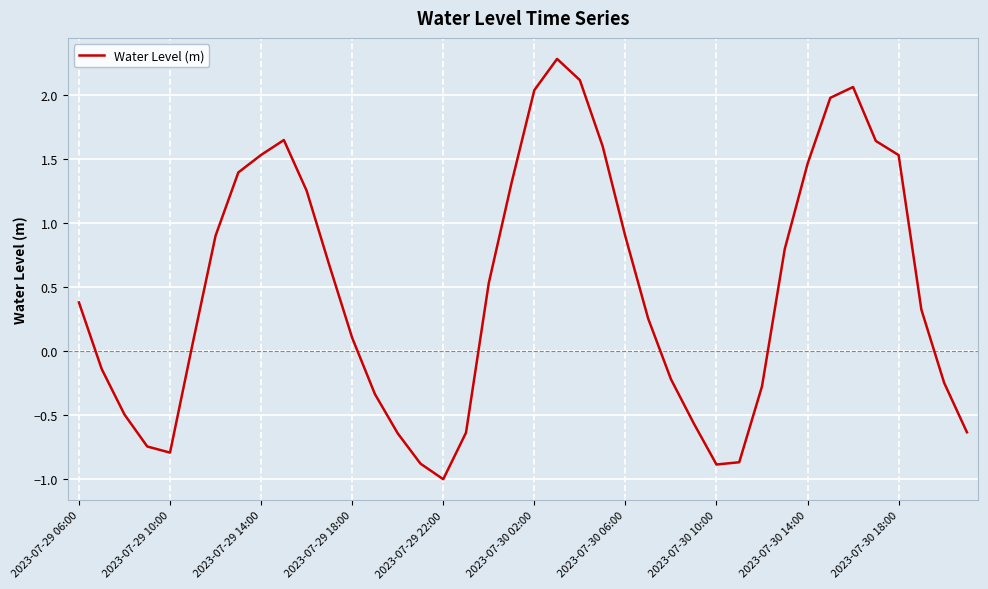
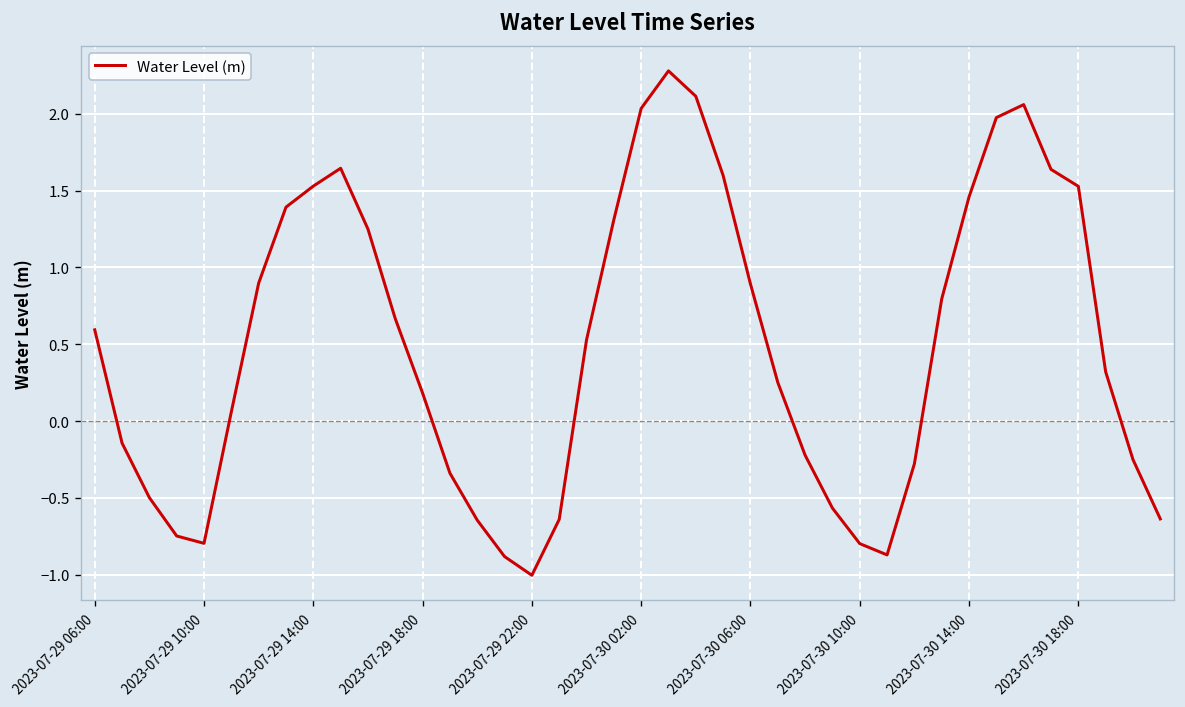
2023-07-29 06:00: 0.38 -> 0.59
2023-07-29 18:00: 0.10 -> 0.18
2023-07-30 10:00: -0.89 -> -0.80
